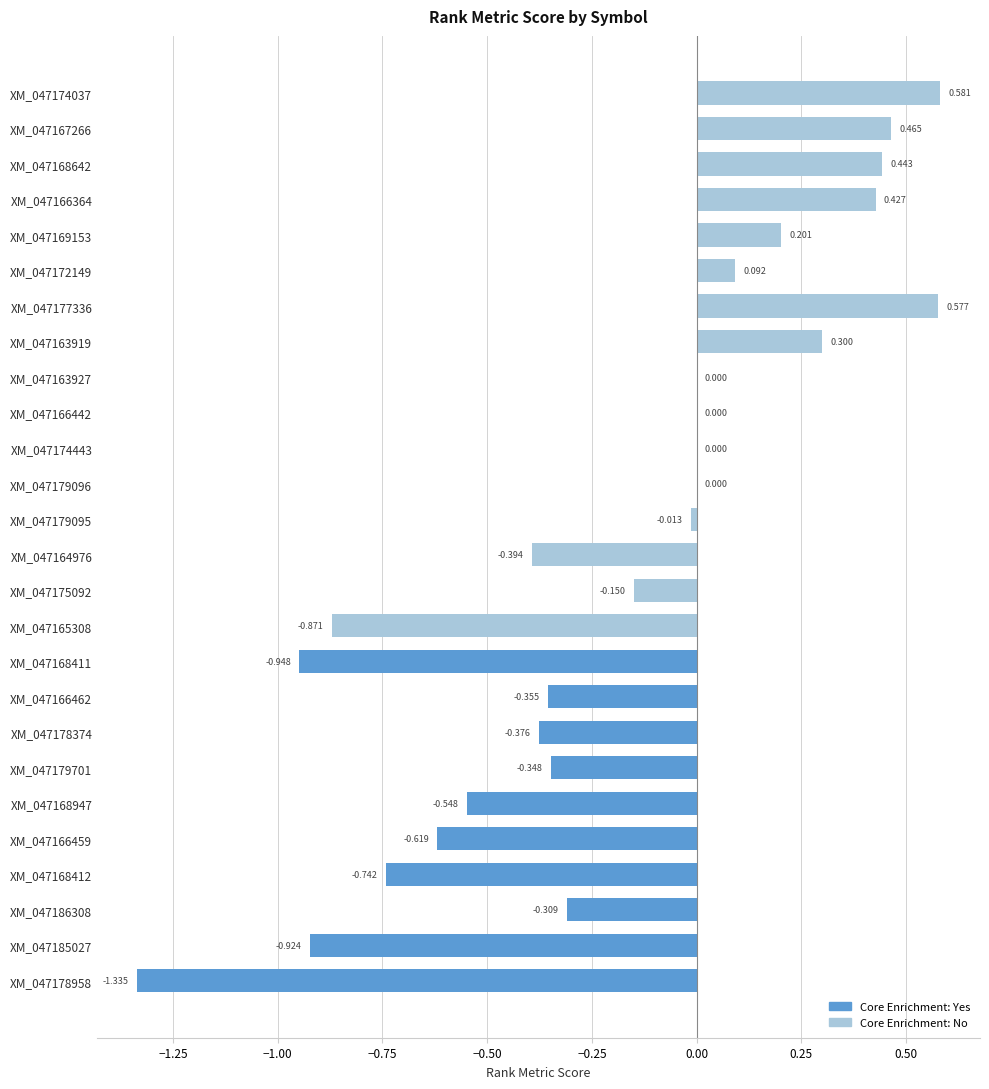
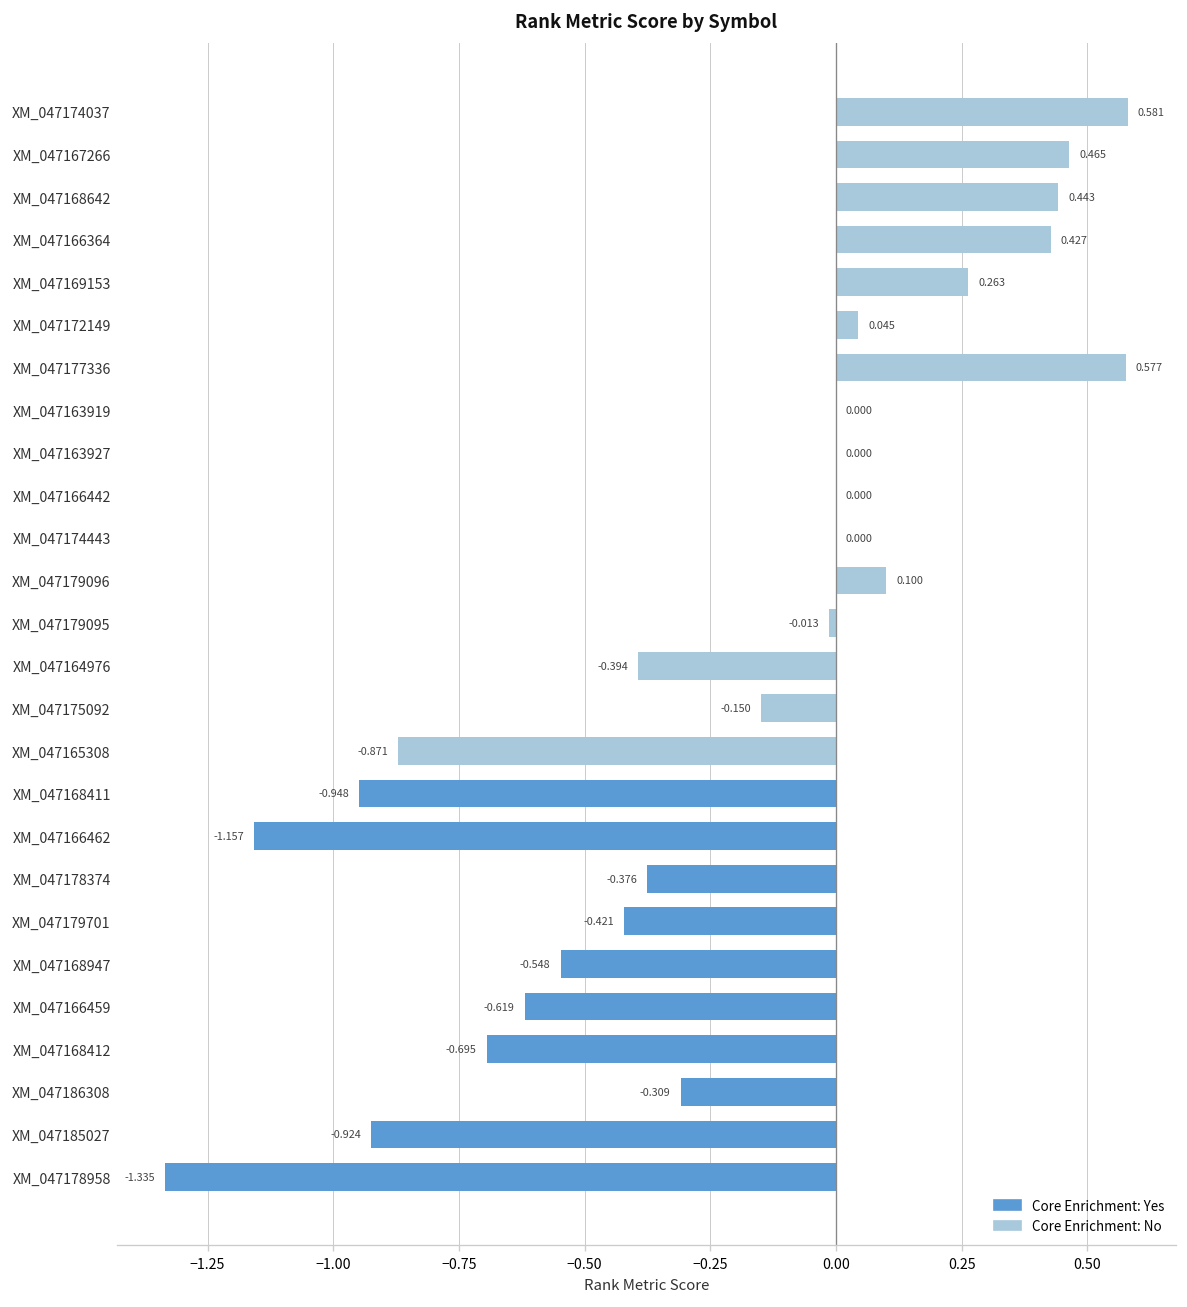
XM_047169153: 0.201 -> 0.263
XM_047172149: 0.092 -> 0.045
XM_047163919: 0.300 -> 0.000
XM_047179096: 0.000 -> 0.100
XM_047166462: -0.355 -> -1.157
XM_047179701: -0.348 -> -0.421
XM_047168412: -0.742 -> -0.695
